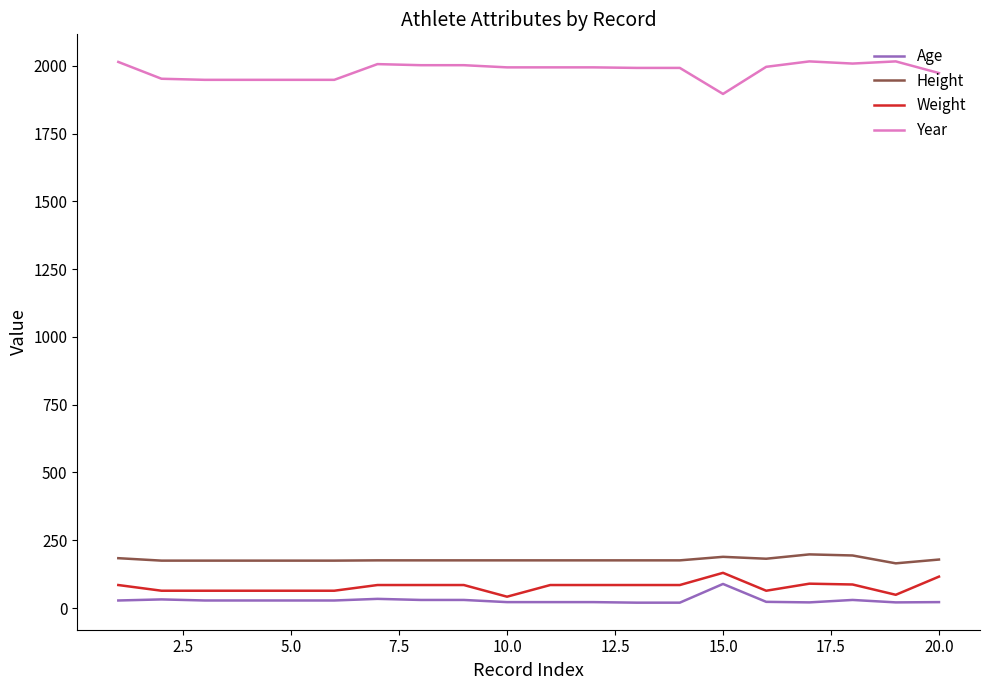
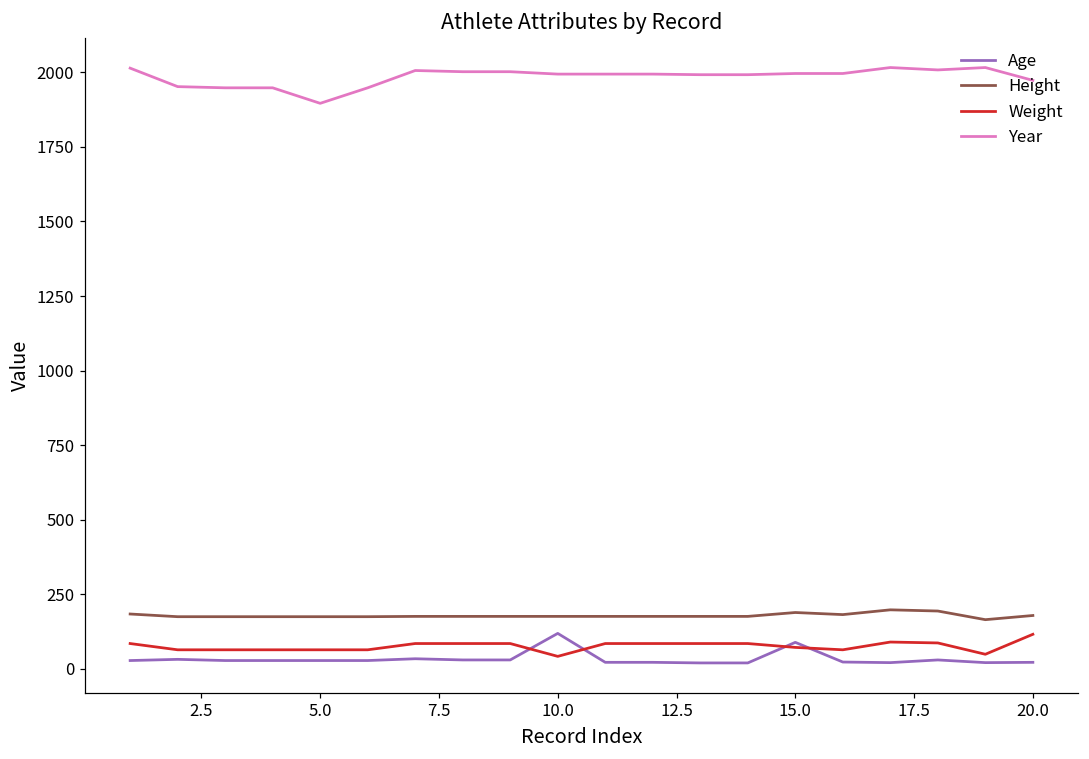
Year, 5.0: 1950 -> 1900
Age, 10.0: 20 -> 120
Weight, 15.0: 130 -> 70
Year, 15.0: 1900 -> 2000
